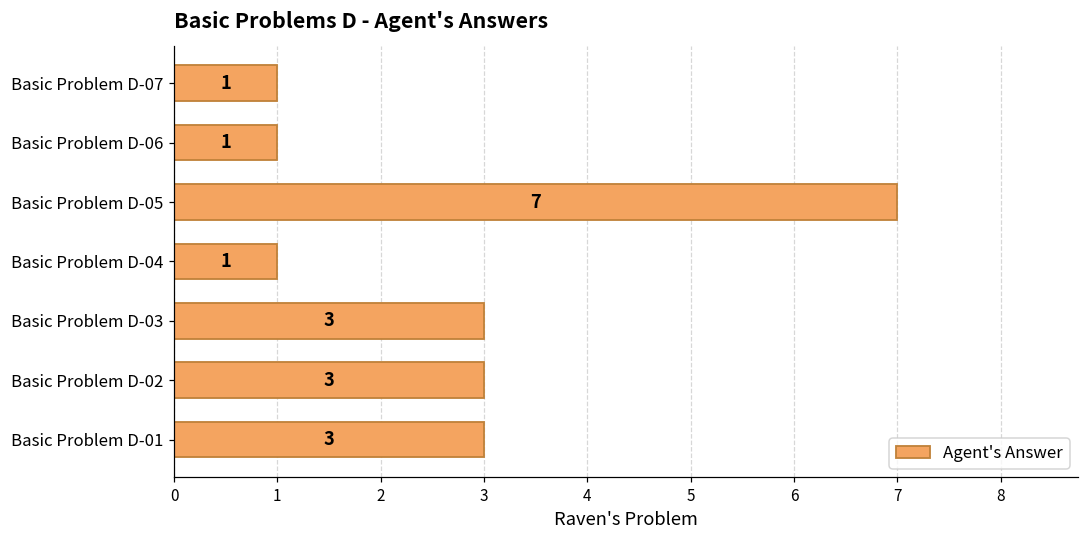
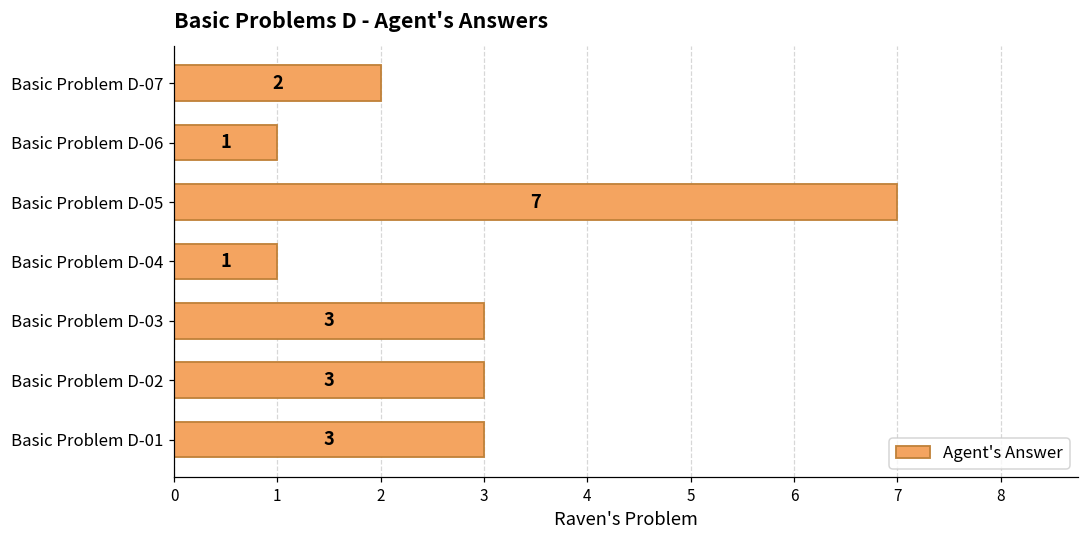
Basic Problem D-07: 1 -> 2
